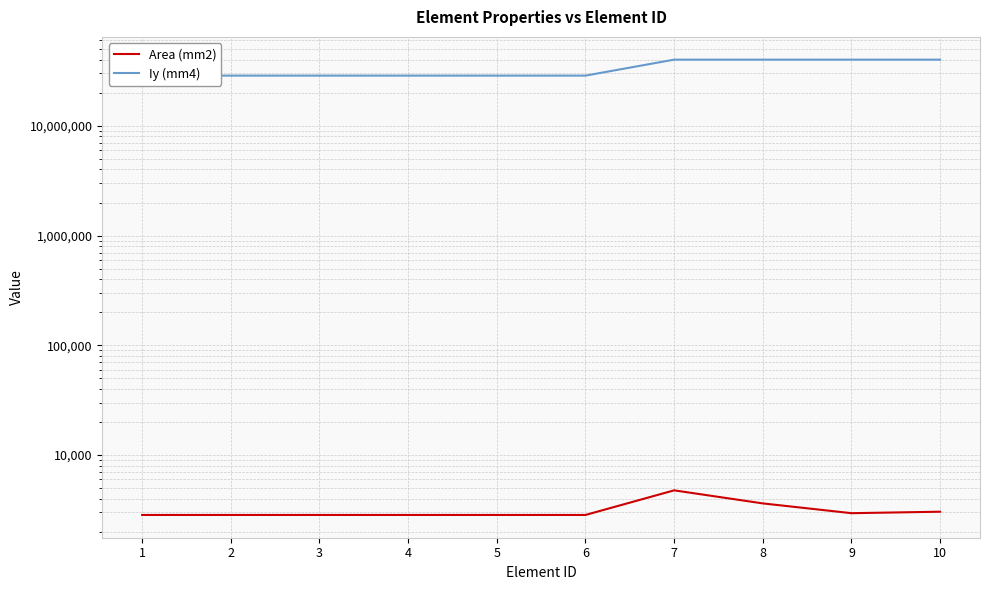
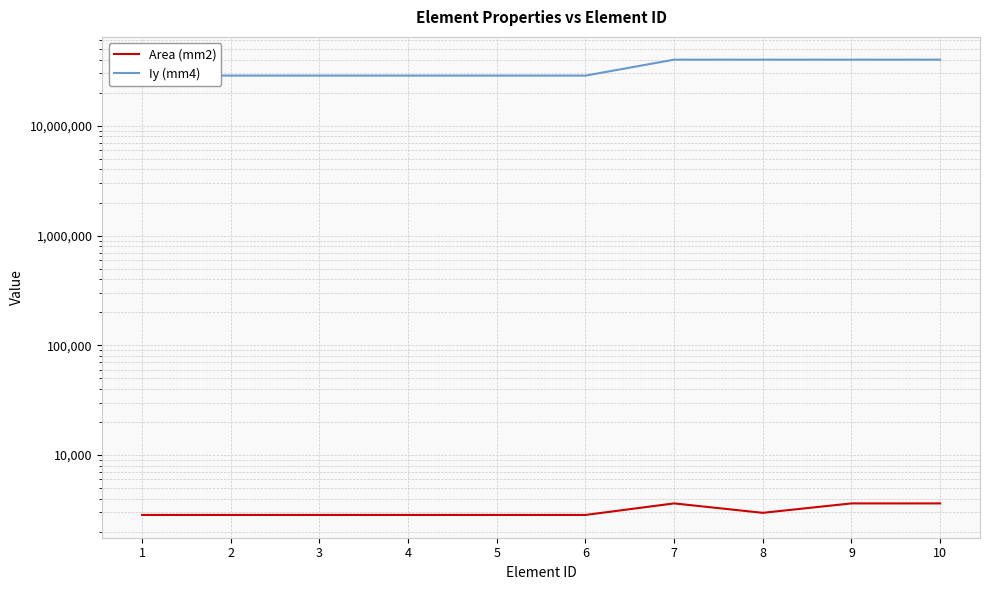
Area (mm2), 7: 5,000 -> 3,600
Area (mm2), 8: 3,600 -> 3,000
Area (mm2), 9: 3,000 -> 3,600
Area (mm2), 10: 3,000 -> 3,600
